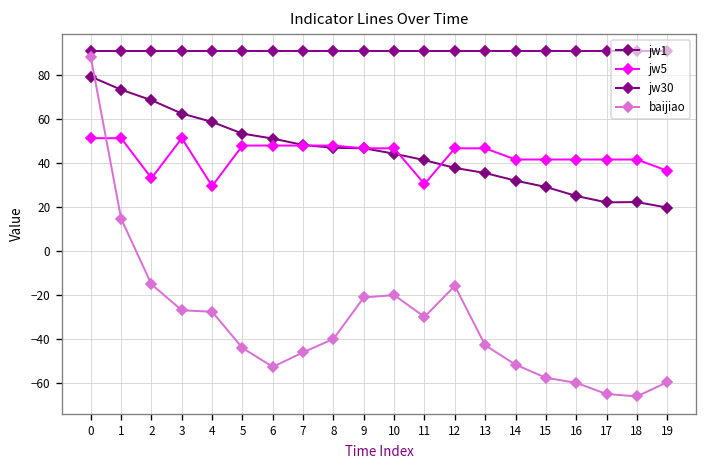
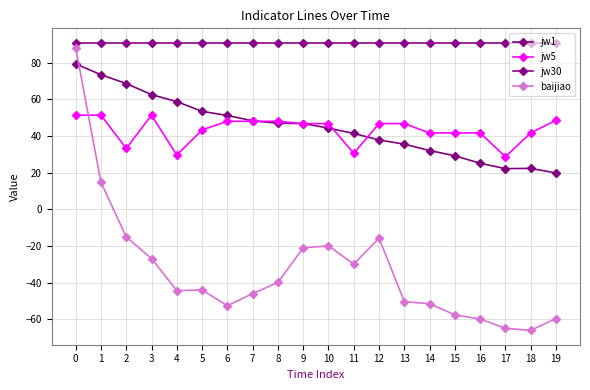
baijiao, 4: -28 -> -44
jw5, 5: 48 -> 43
baijiao, 13: -43 -> -50
jw5, 17: 42 -> 29
jw5, 19: 37 -> 49
